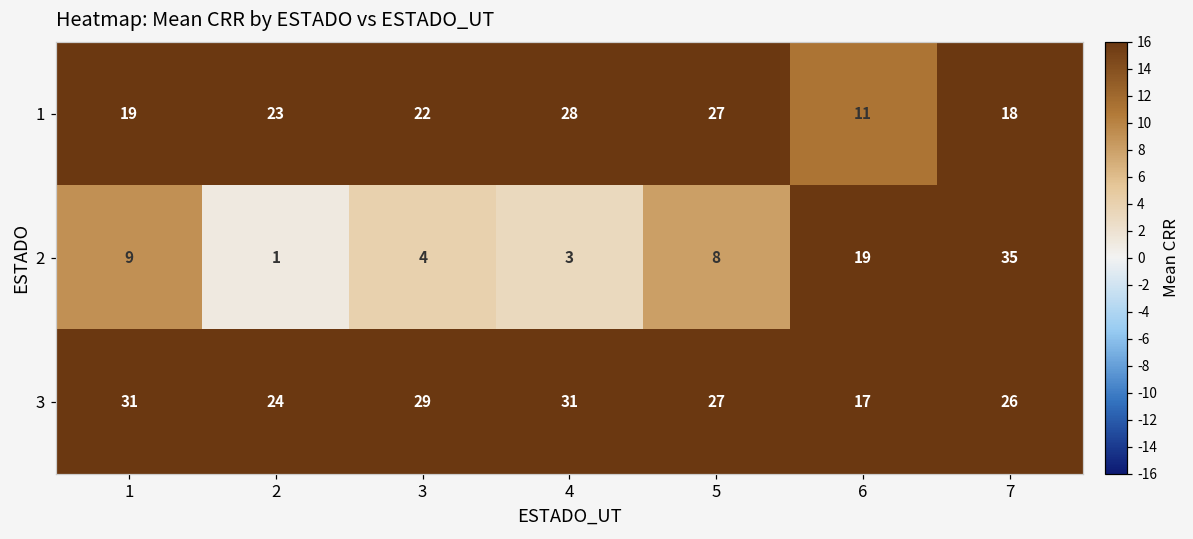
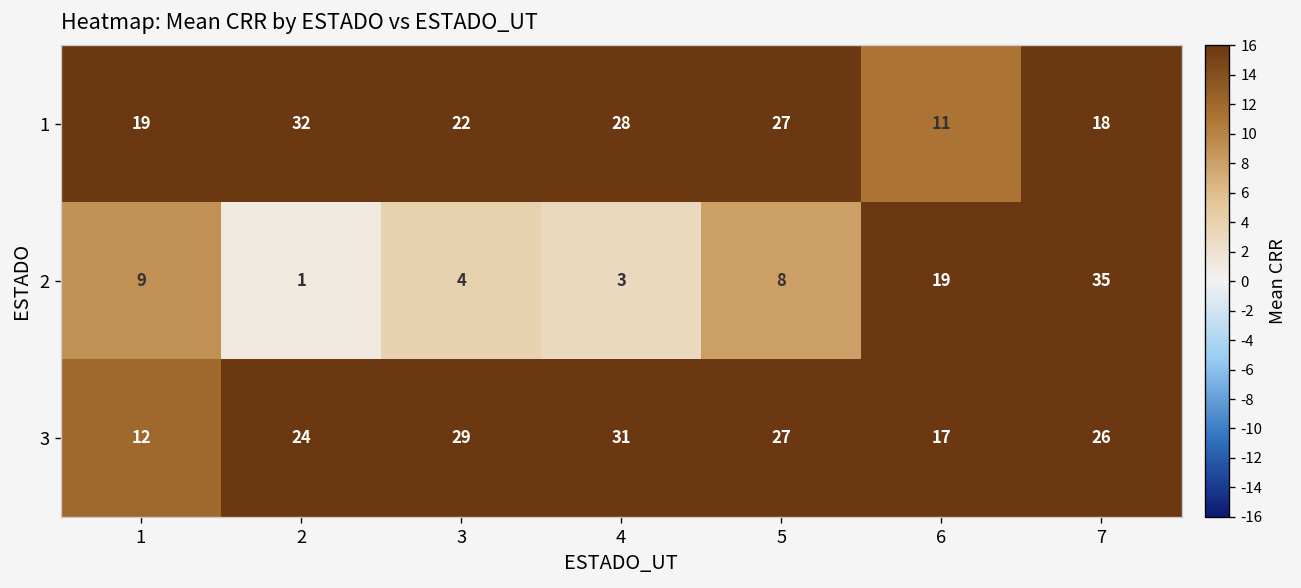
1, 2: 23 -> 32
3, 1: 31 -> 12
